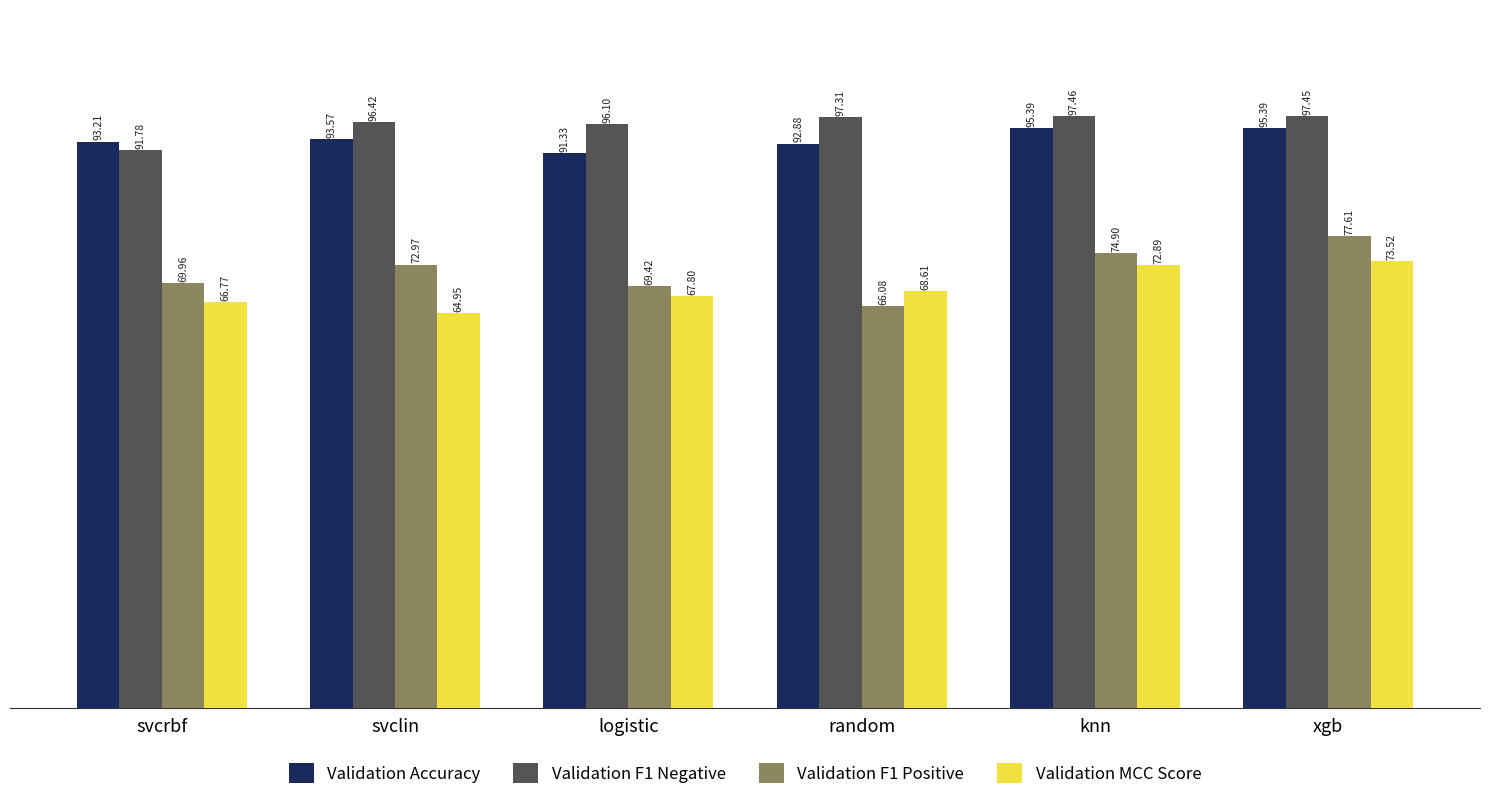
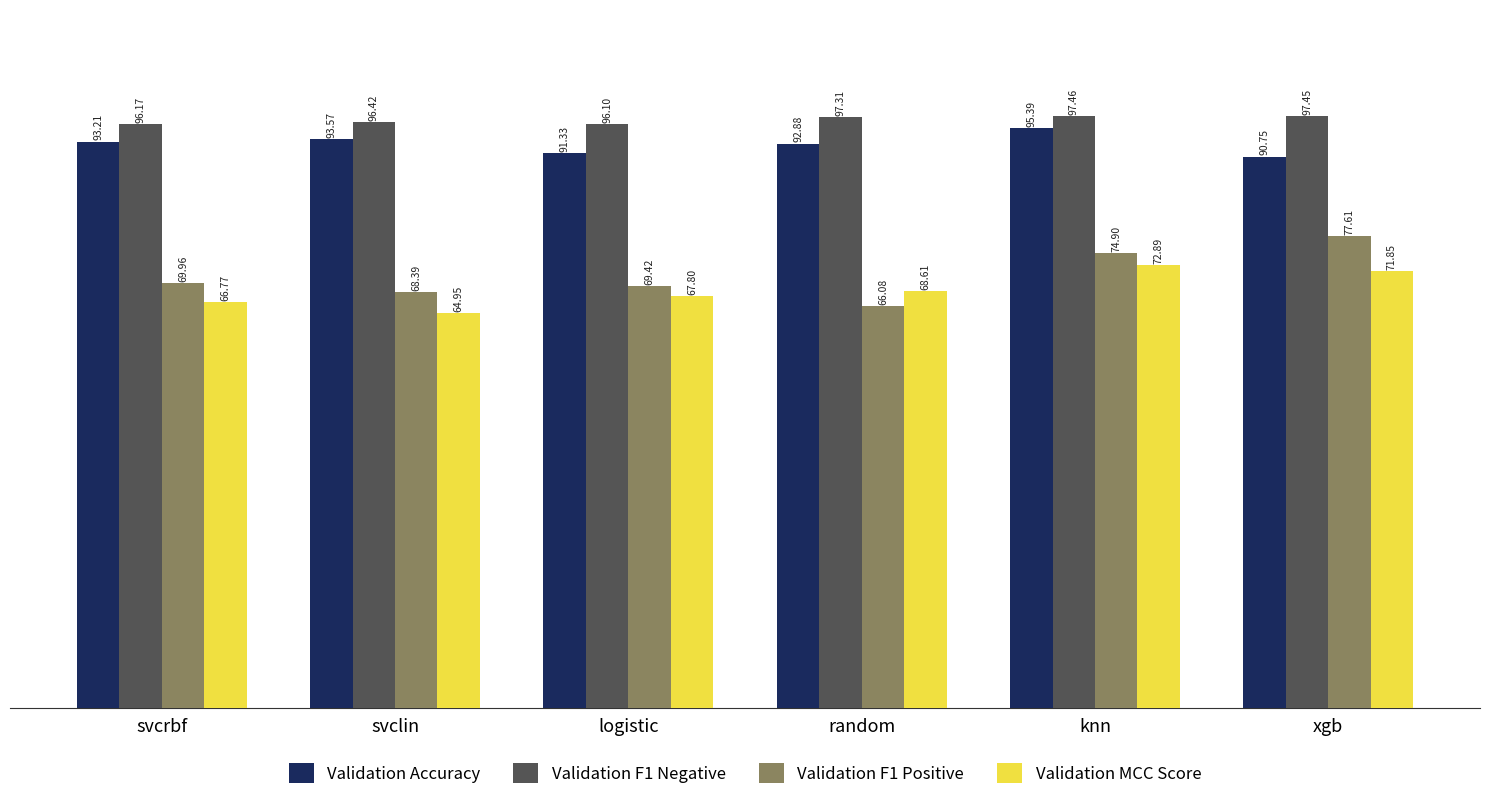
Validation F1 Negative, svcrbf: 91.78 -> 96.17
Validation F1 Positive, svclin: 72.97 -> 68.39
Validation Accuracy, xgb: 95.39 -> 90.75
Validation MCC Score, xgb: 73.52 -> 71.85
